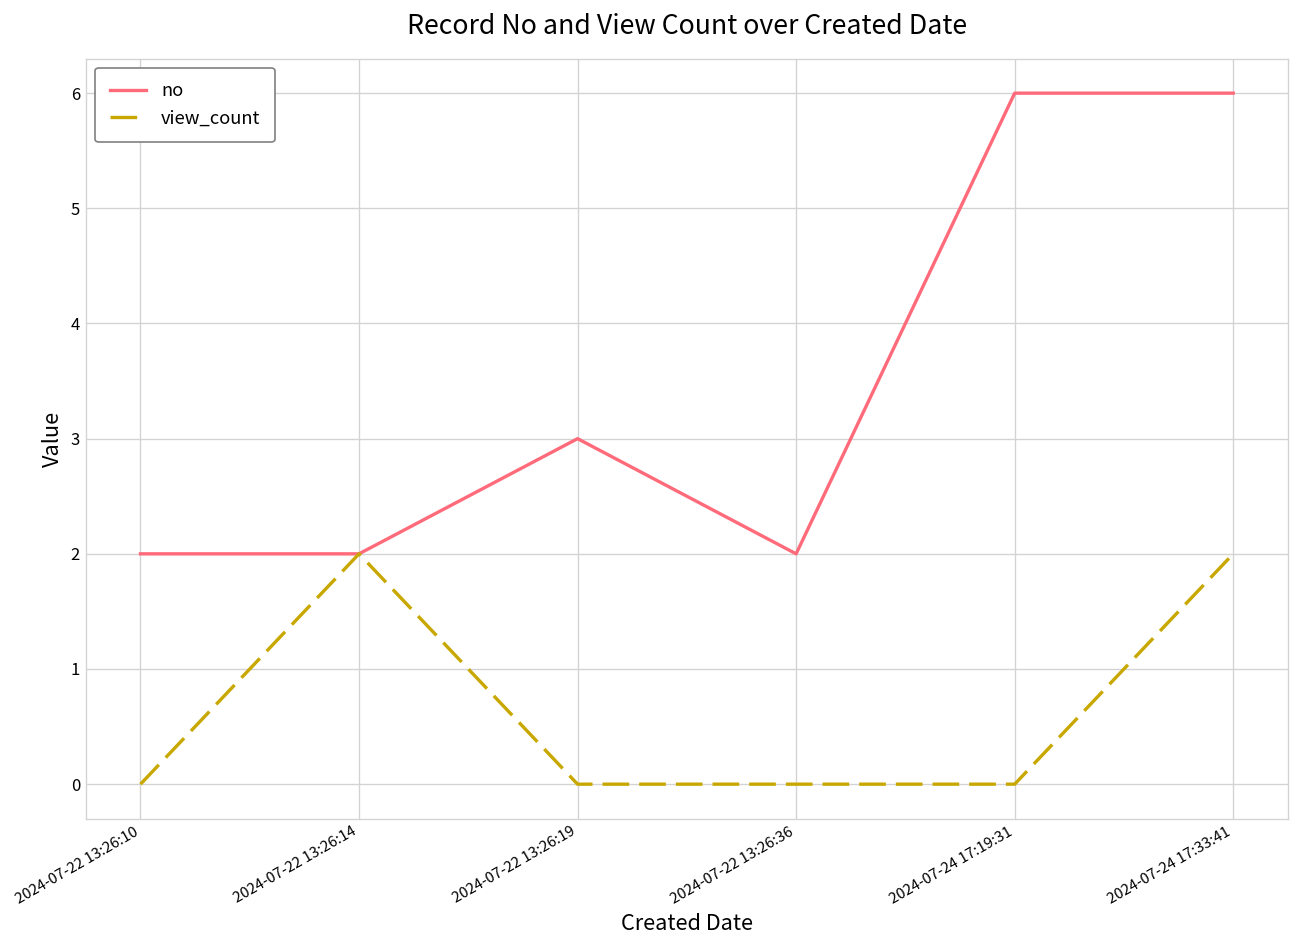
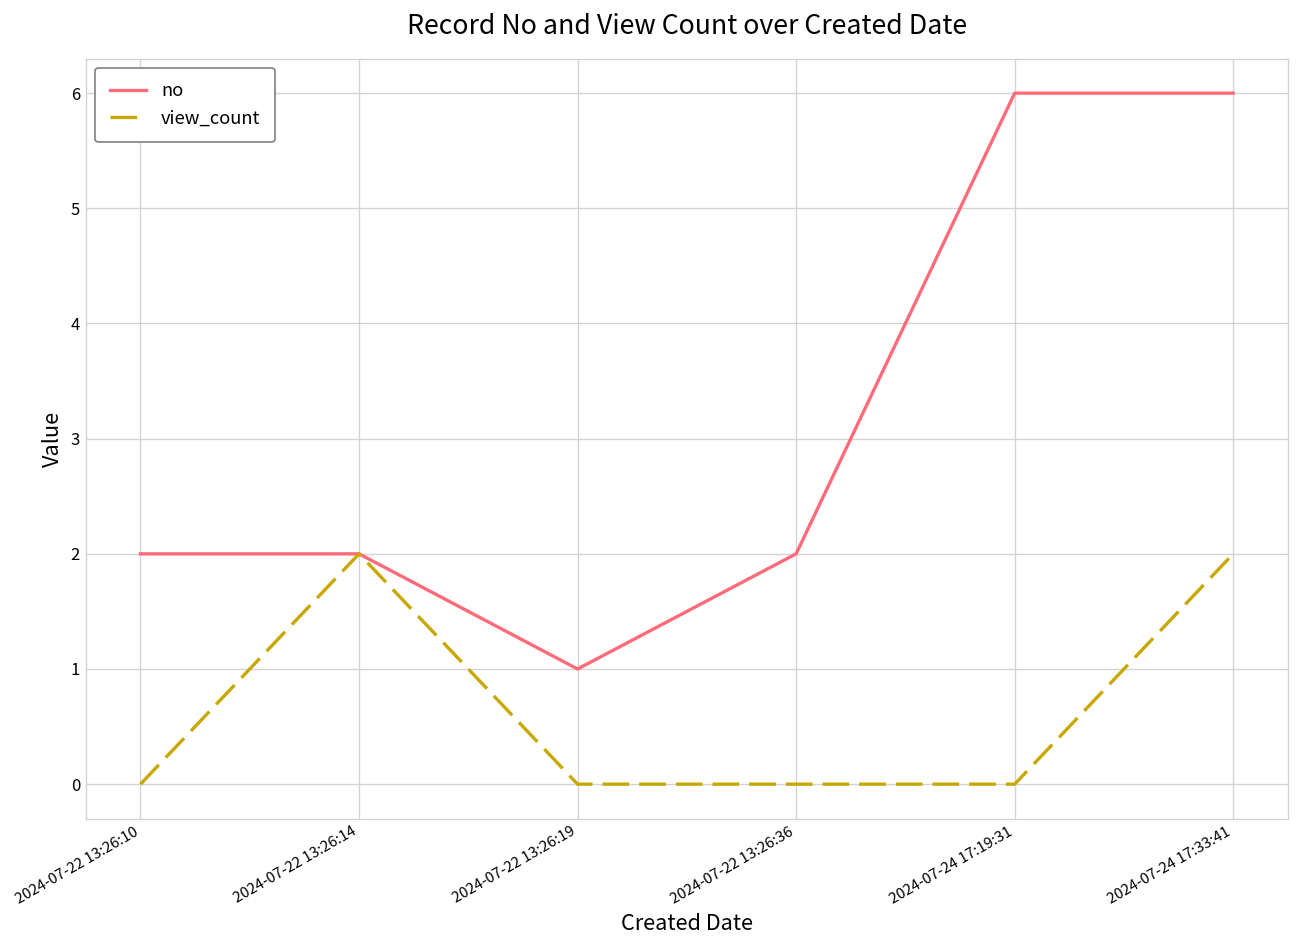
no, 2024-07-22 13:26:19: 3 -> 1
